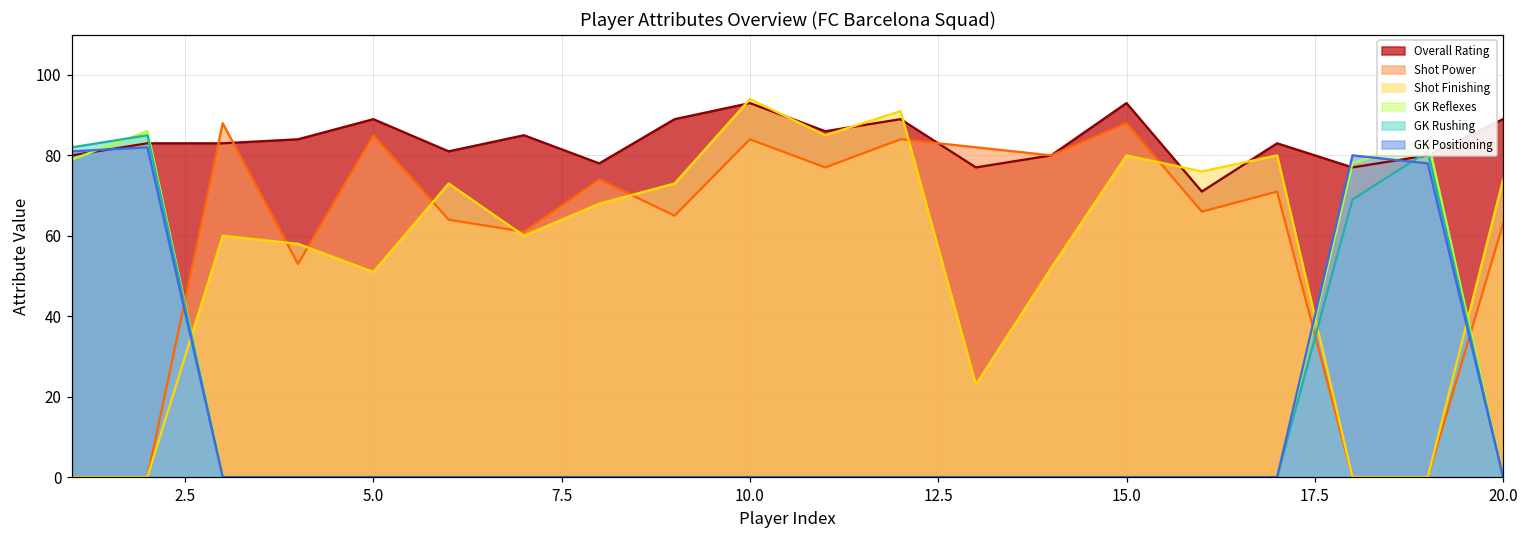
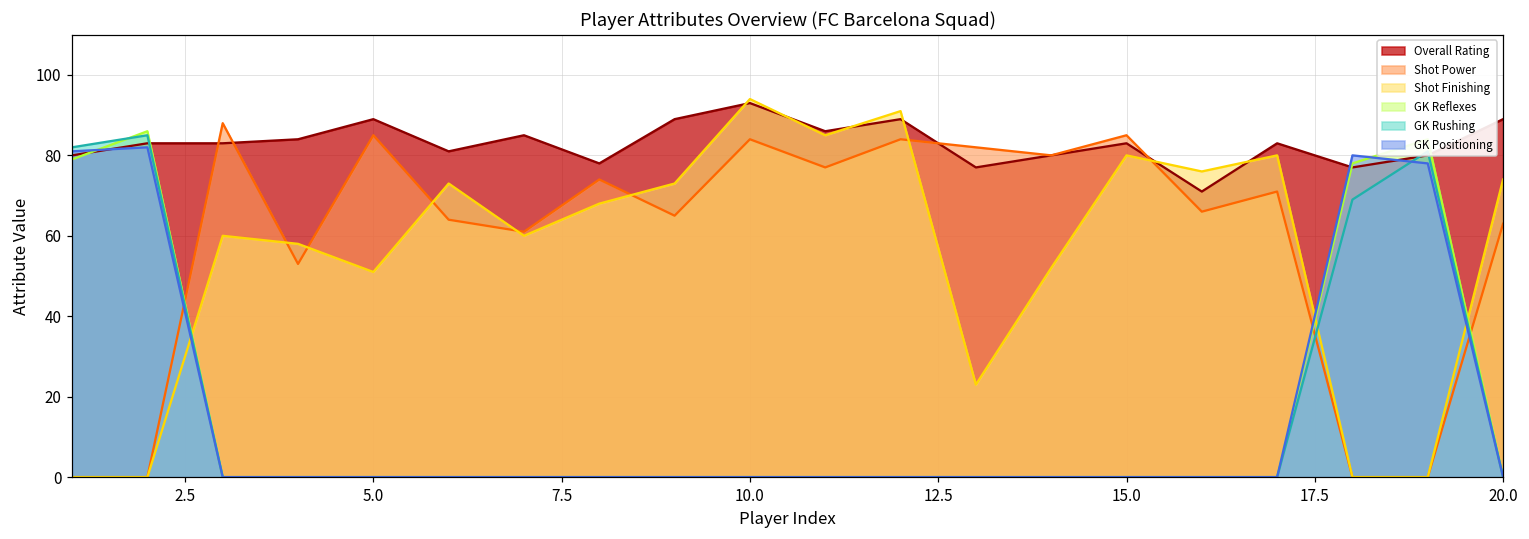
Overall Rating, 15.0: 93 -> 83
Shot Power, 15.0: 88 -> 85
